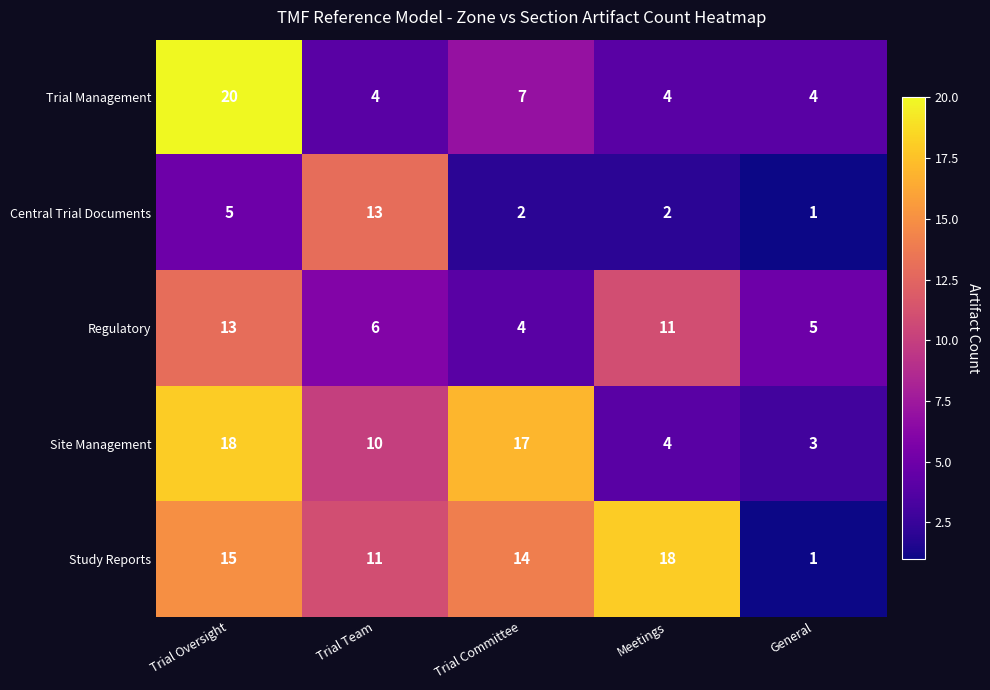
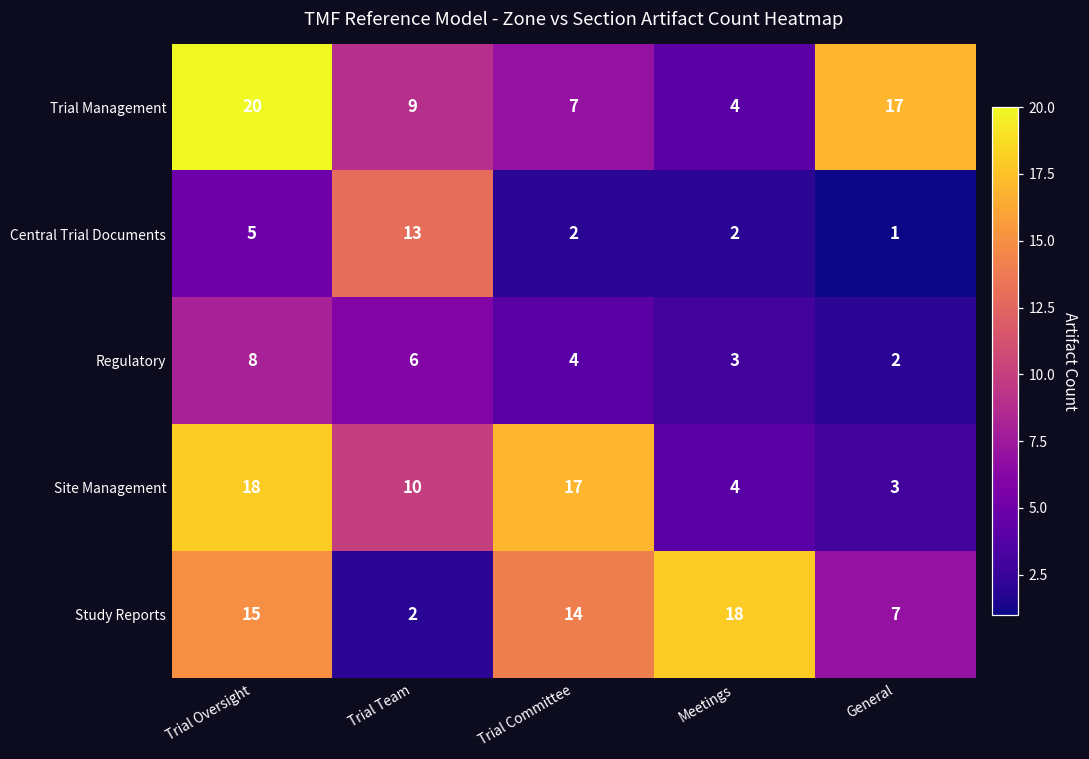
Trial Management, Trial Team: 4 -> 9
Trial Management, General: 4 -> 17
Regulatory, Trial Oversight: 13 -> 8
Regulatory, Meetings: 11 -> 3
Regulatory, General: 5 -> 2
Study Reports, Trial Team: 11 -> 2
Study Reports, General: 1 -> 7
